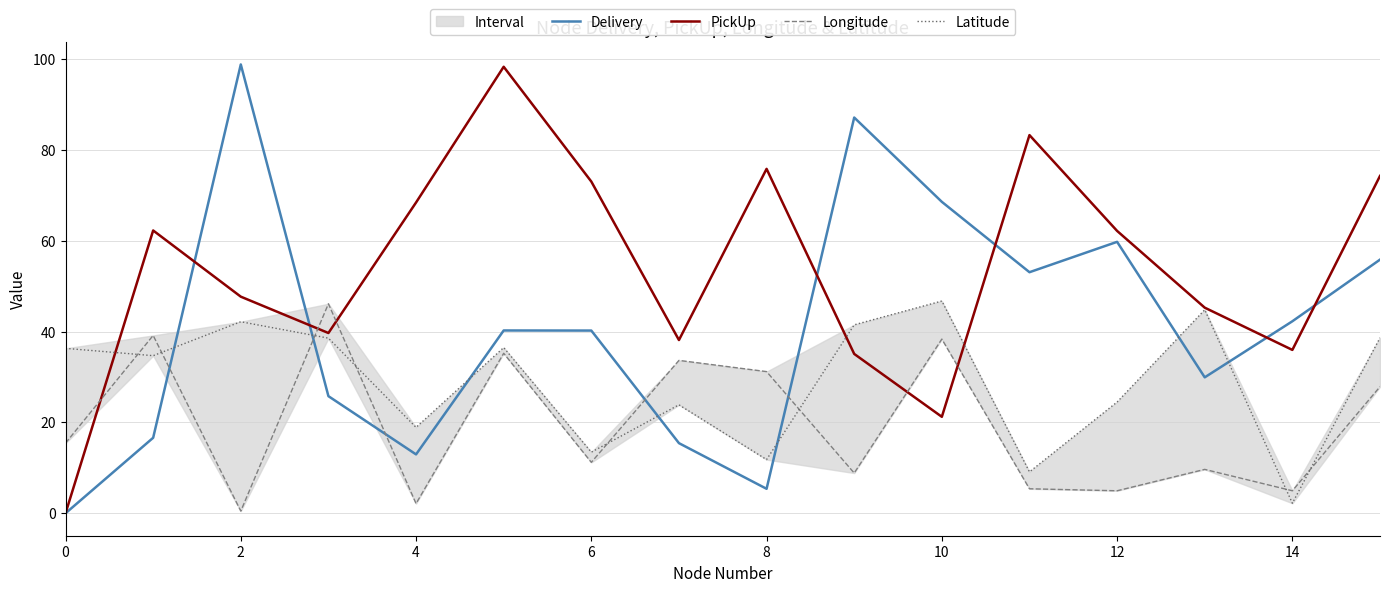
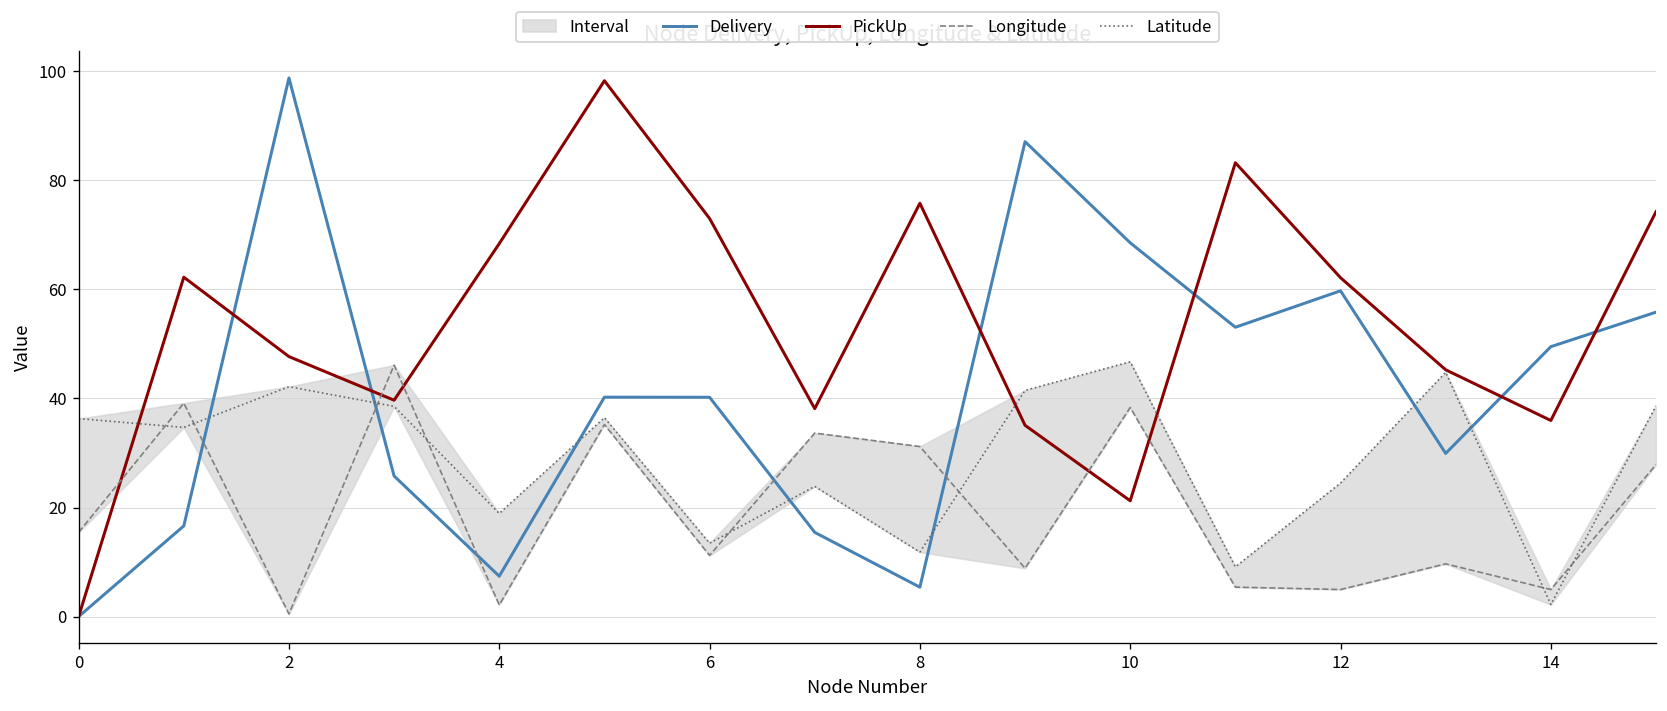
Delivery, 4: 13 -> 7
Delivery, 14: 42 -> 49
